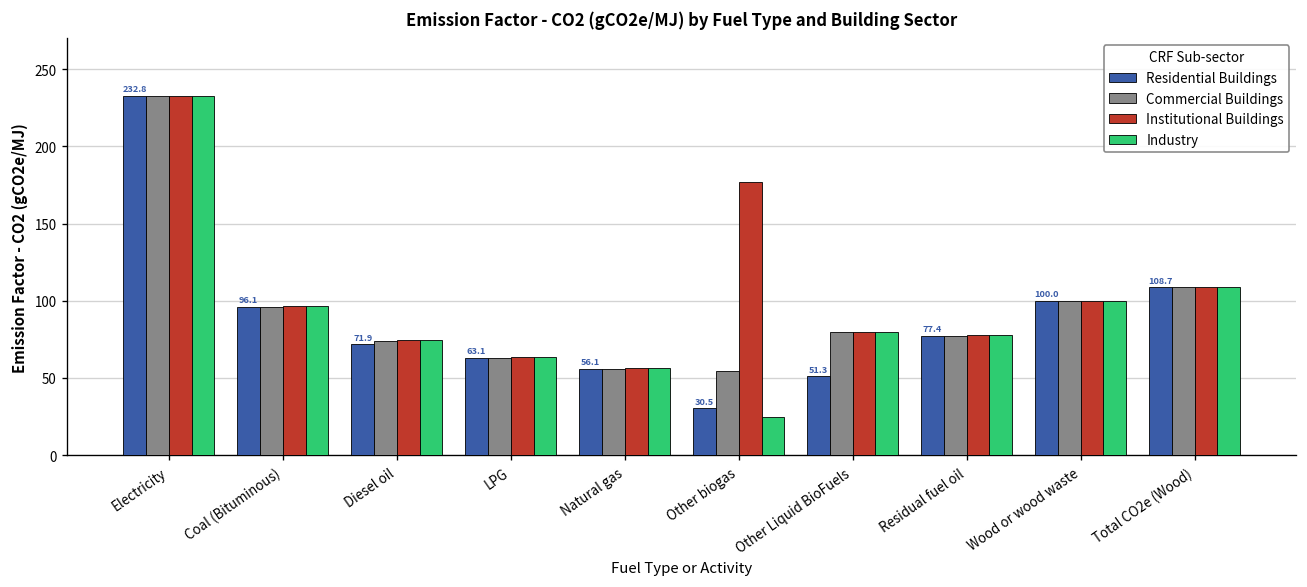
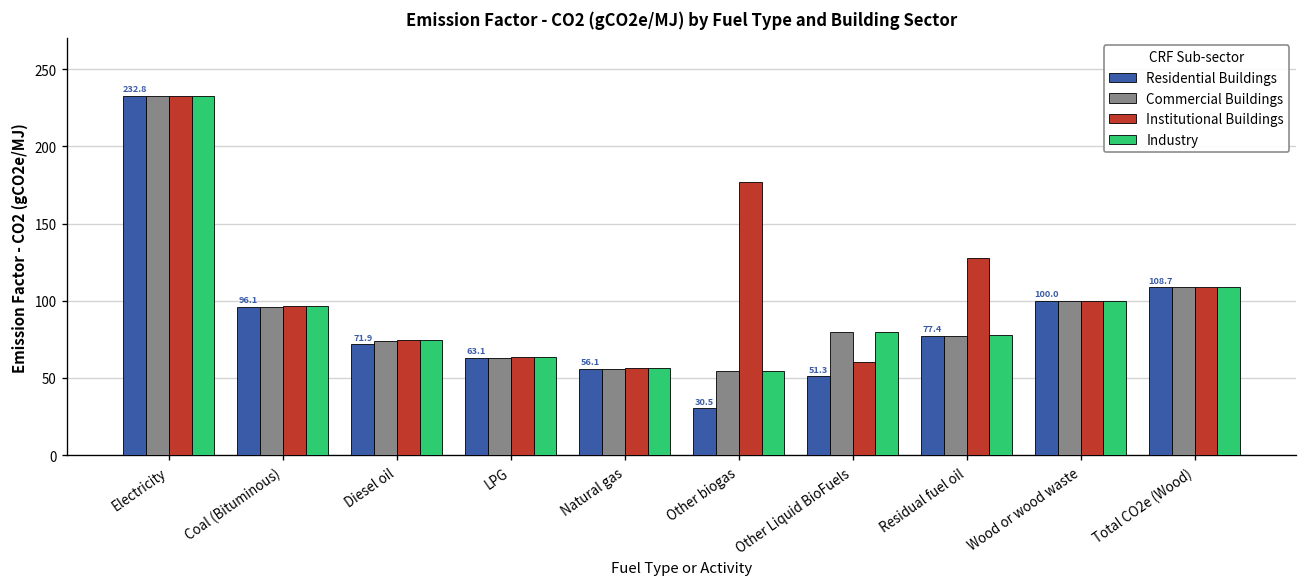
Industry, Other biogas: 25 -> 55
Institutional Buildings, Other Liquid BioFuels: 80 -> 60
Institutional Buildings, Residual fuel oil: 78 -> 128
